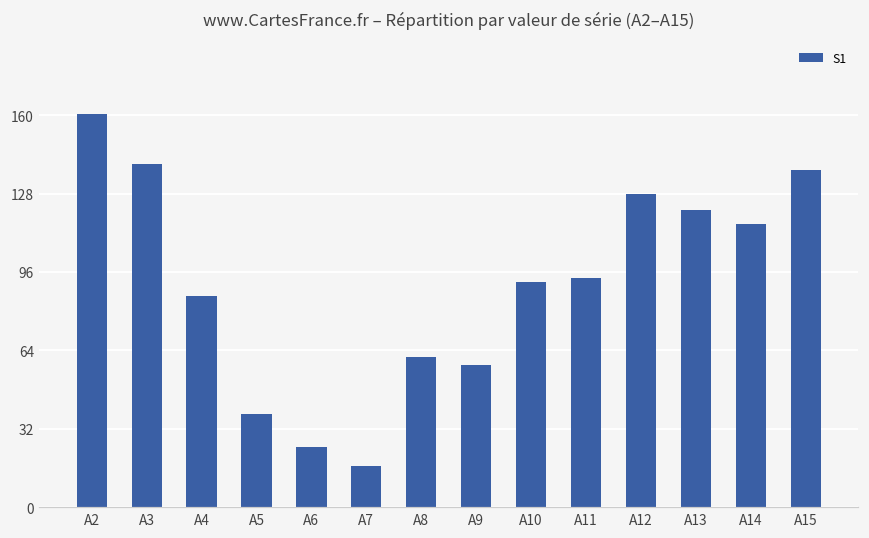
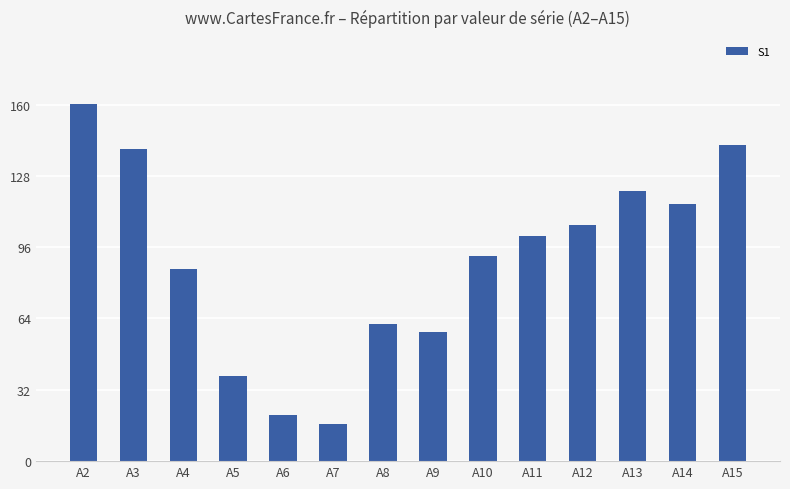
A6: 25 -> 21
A11: 94 -> 101
A12: 128 -> 106
A15: 138 -> 142
